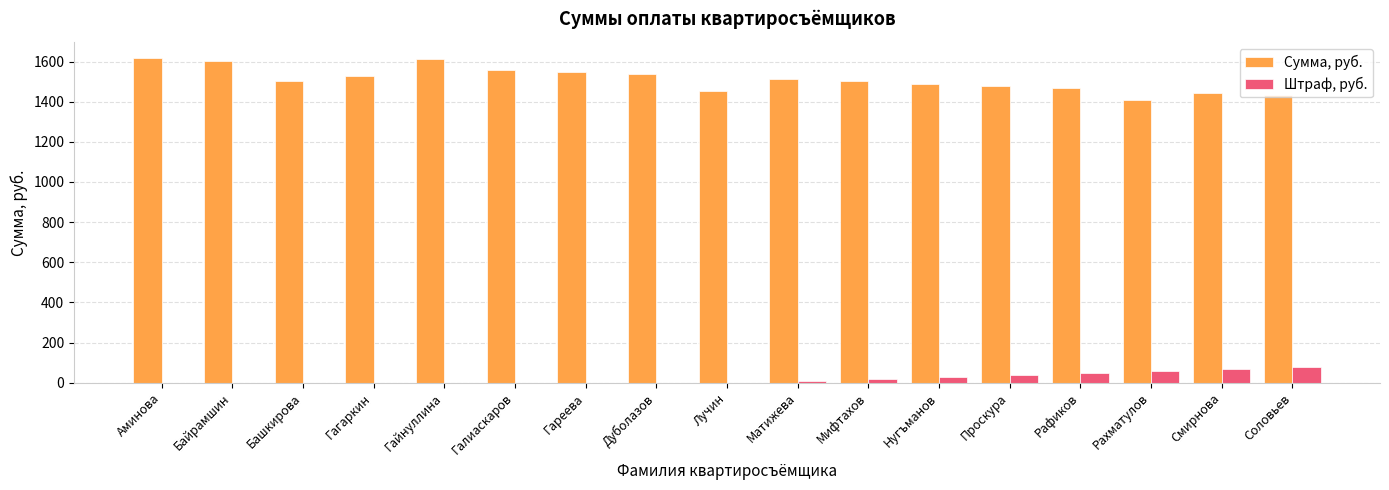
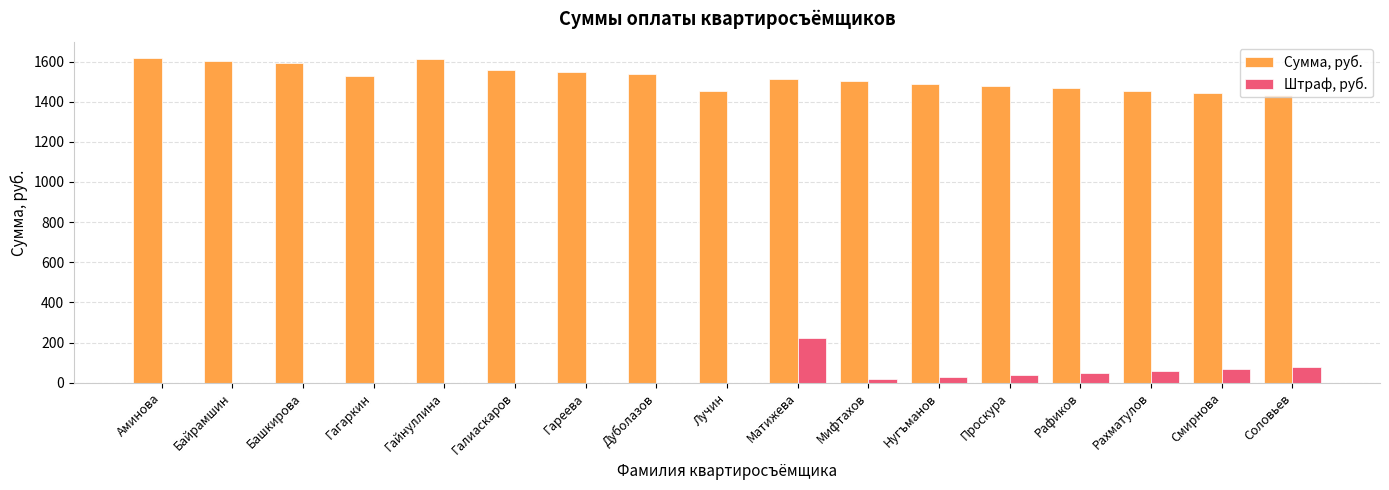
Сумма, руб., Башкирова: 1510 -> 1590
Штраф, руб., Матижева: 10 -> 230
Сумма, руб., Рахматулов: 1410 -> 1460
